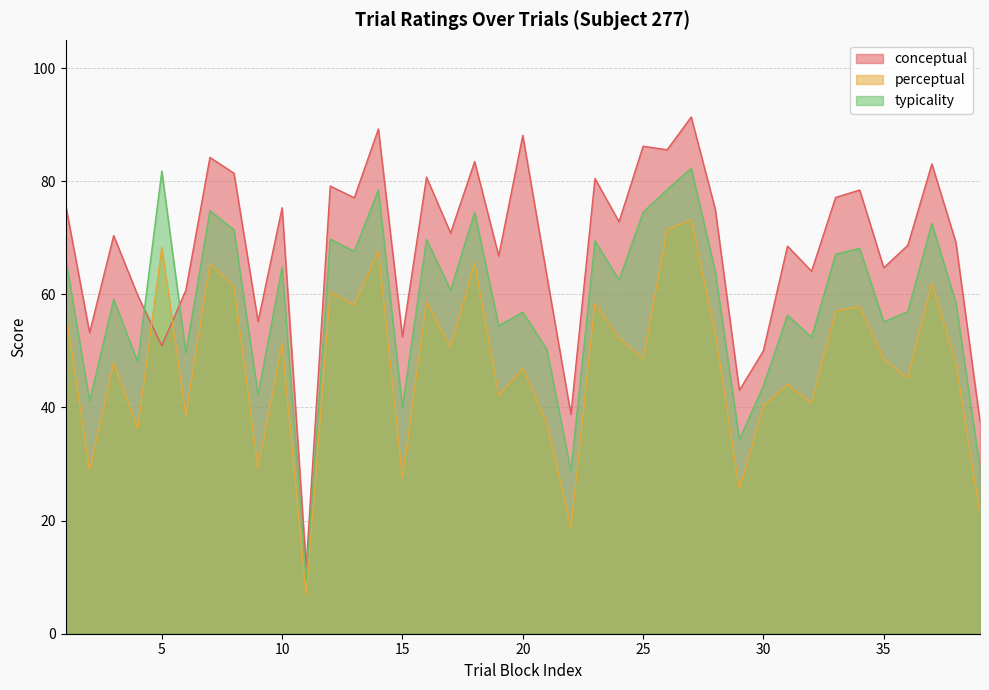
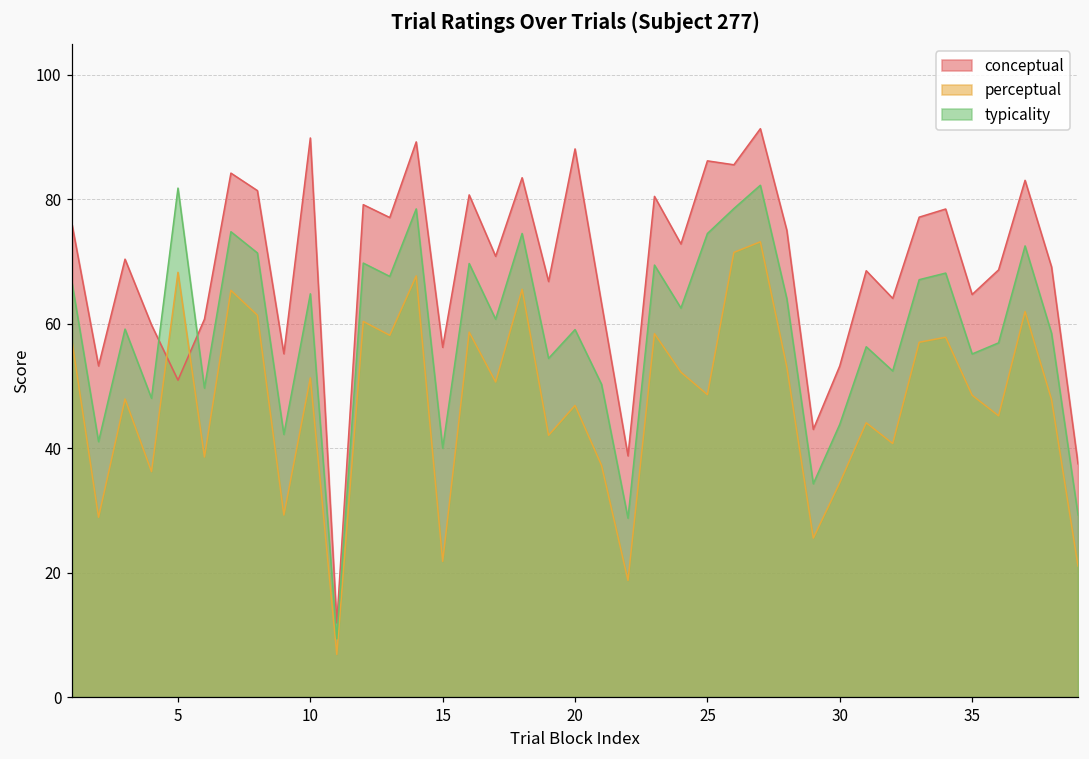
conceptual, 10: 75 -> 90
conceptual, 15: 52 -> 56
perceptual, 15: 28 -> 22
typicality, 20: 57 -> 59
conceptual, 30: 50 -> 53
perceptual, 30: 40 -> 34
